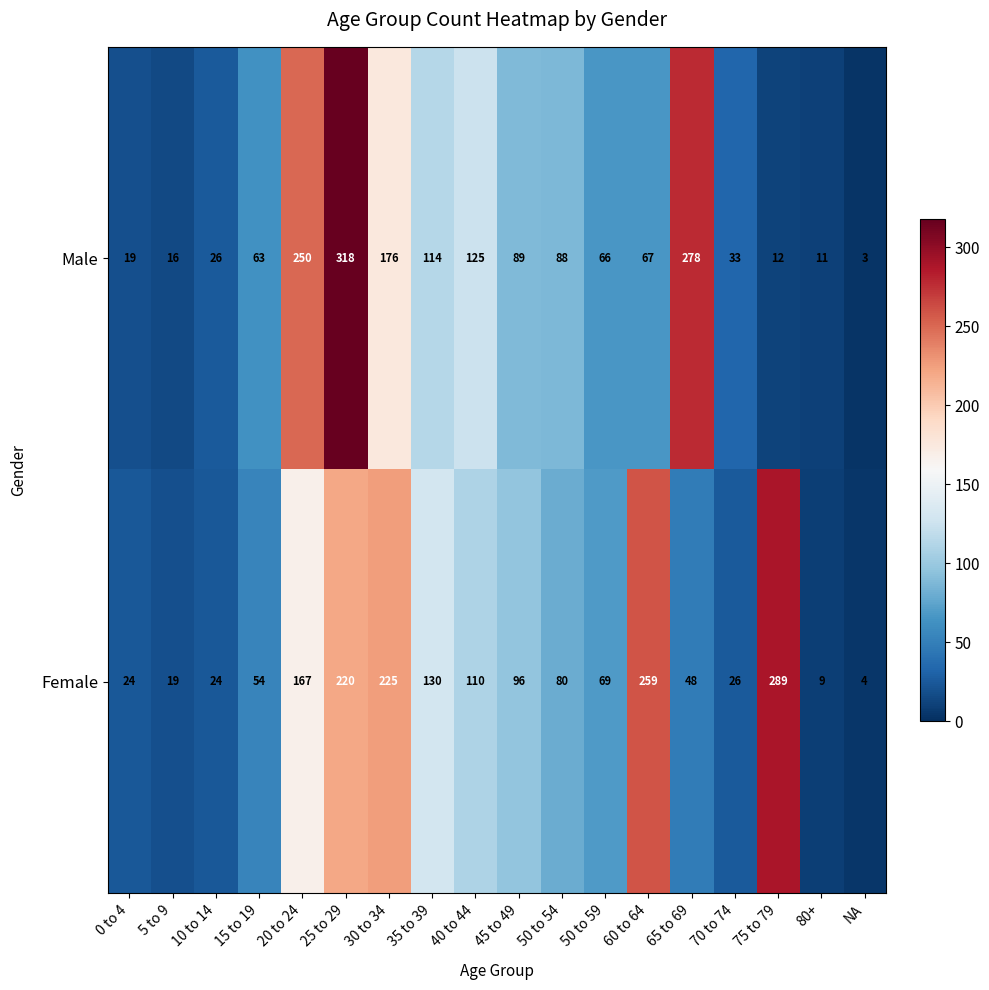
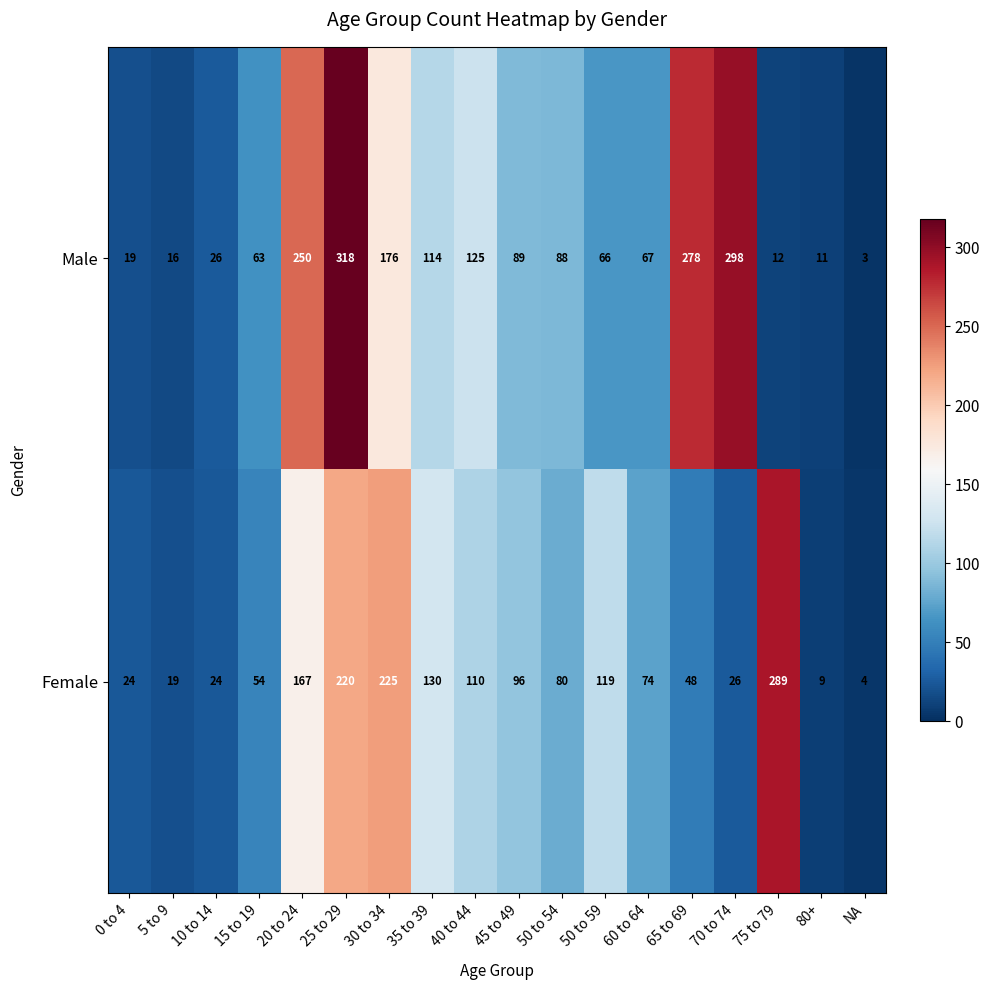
Male, 70 to 74: 33 -> 298
Female, 50 to 59: 69 -> 119
Female, 60 to 64: 259 -> 74
